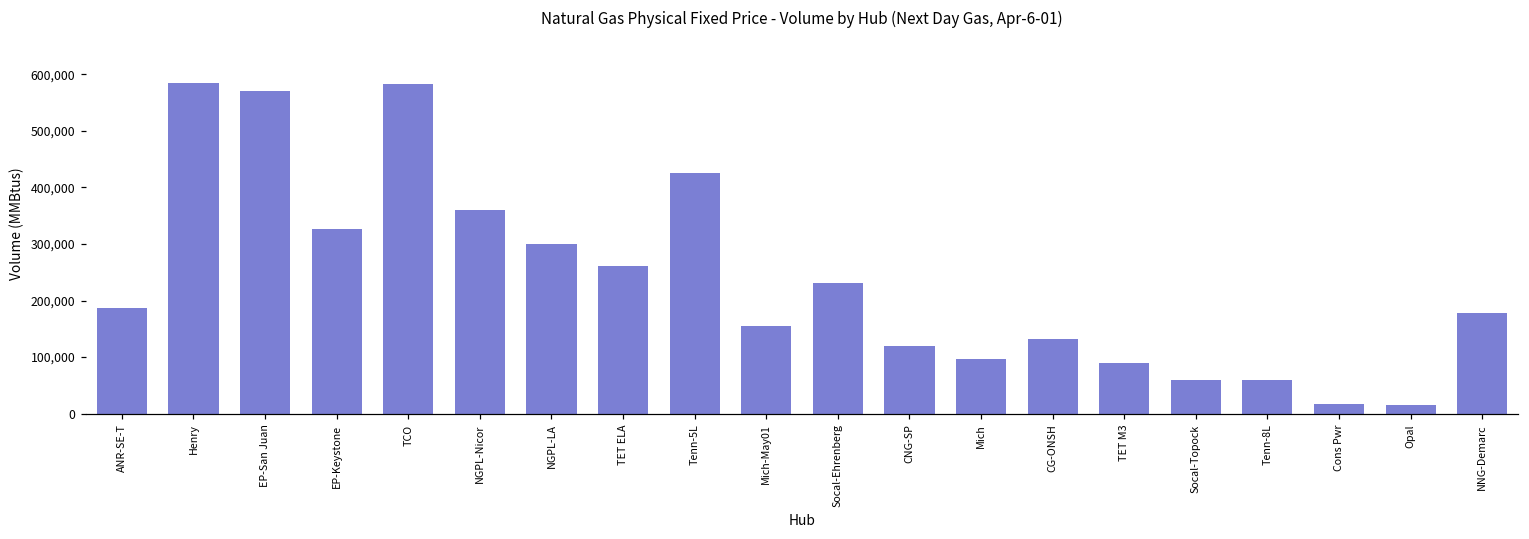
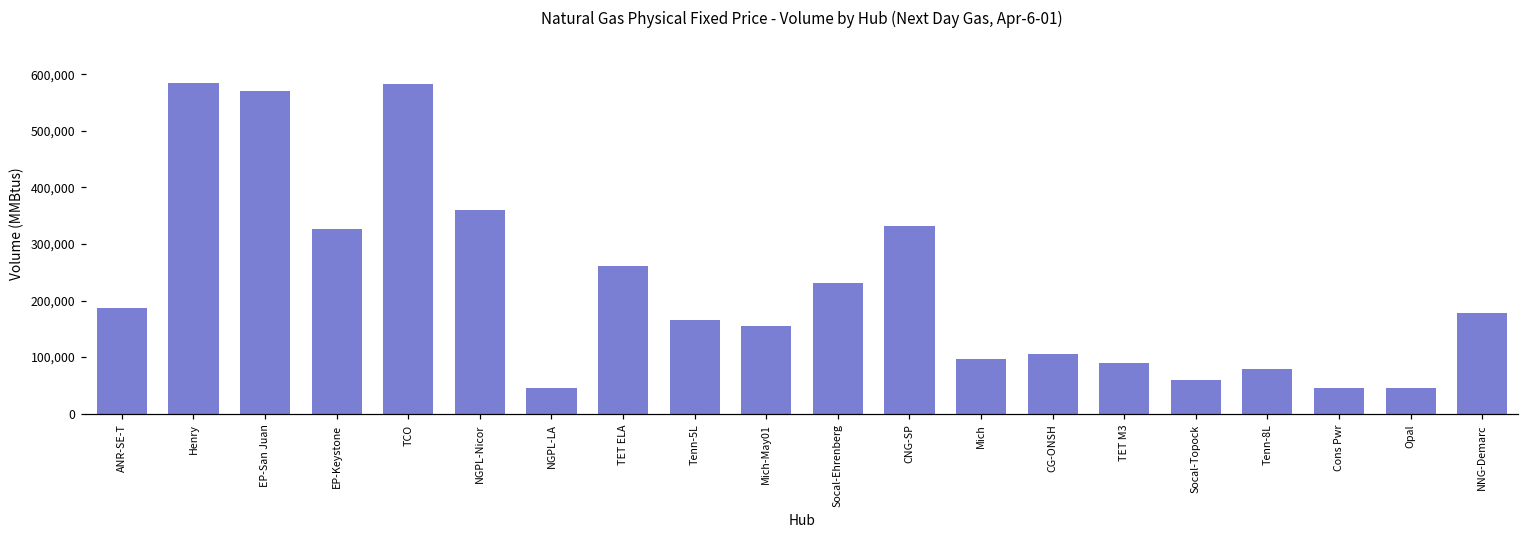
NGPL-LA: 300,000 -> 50,000
Tenn-5L: 430,000 -> 170,000
CNG-SP: 120,000 -> 330,000
CG-ONSH: 130,000 -> 110,000
Tenn-8L: 60,000 -> 80,000
Cons Pwr: 20,000 -> 50,000
Opal: 20,000 -> 50,000
